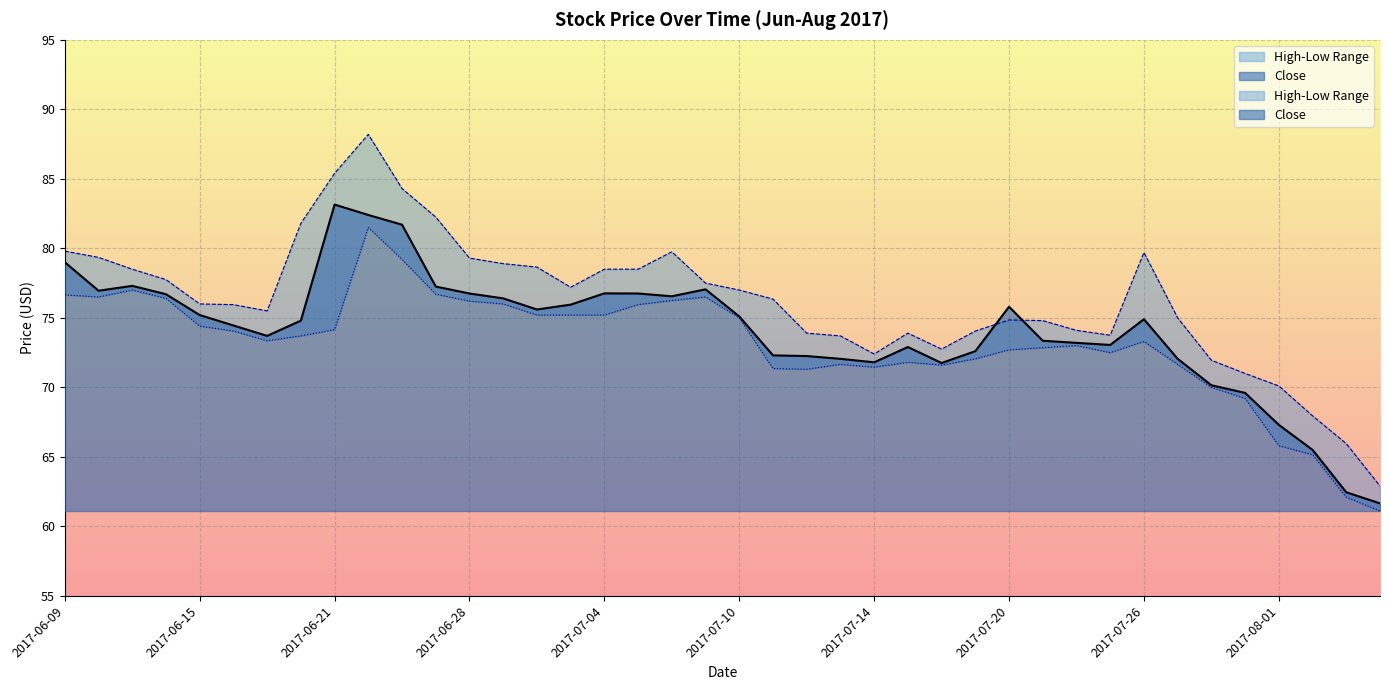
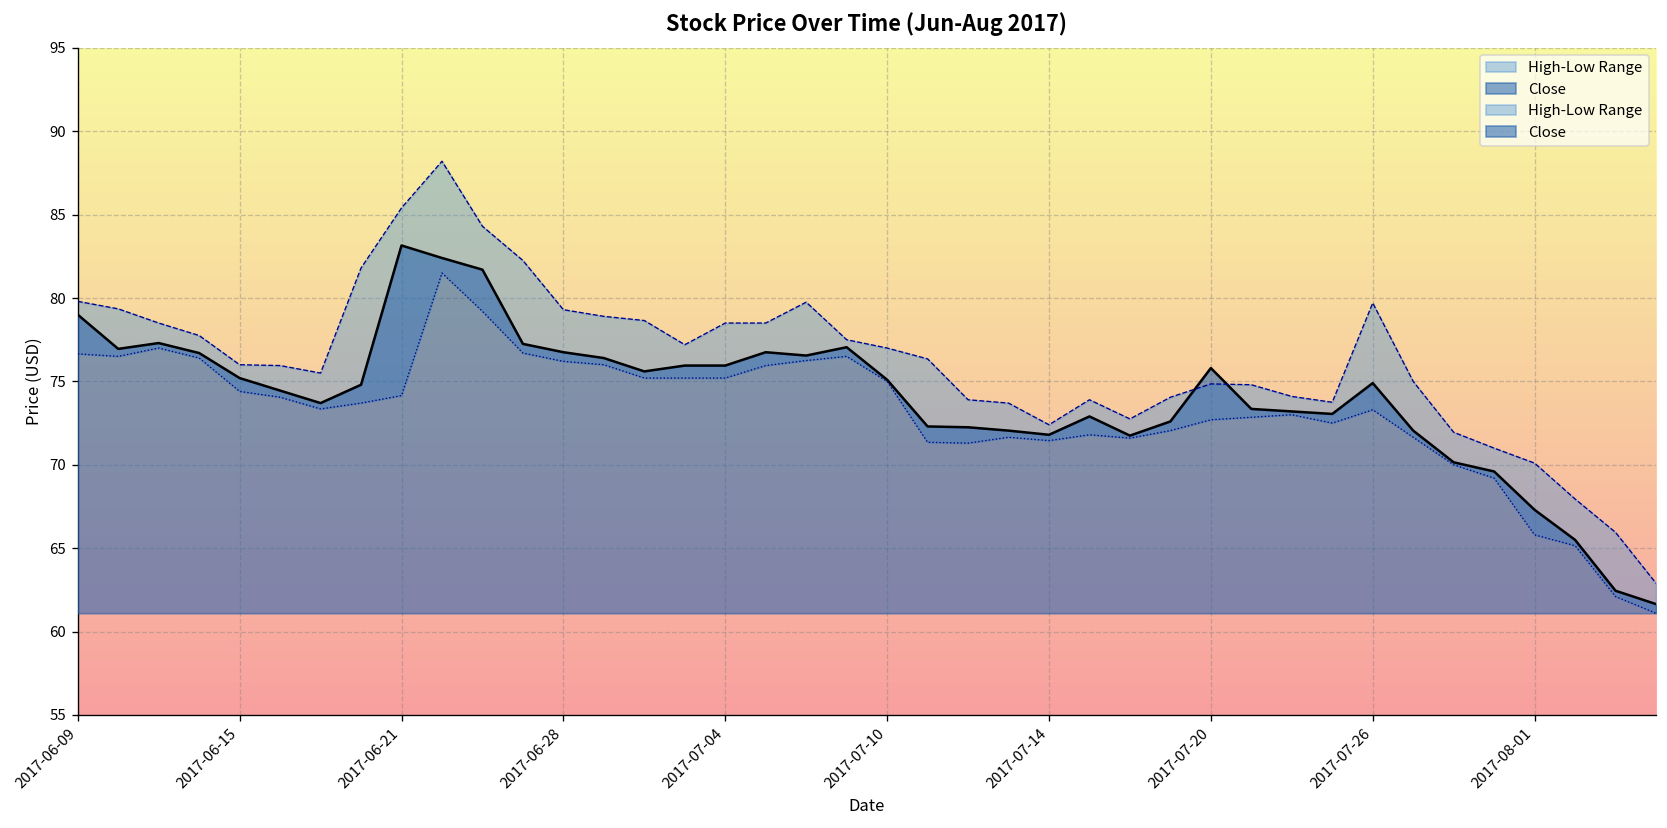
Close, 2017-07-04: 76.8 -> 76.0
